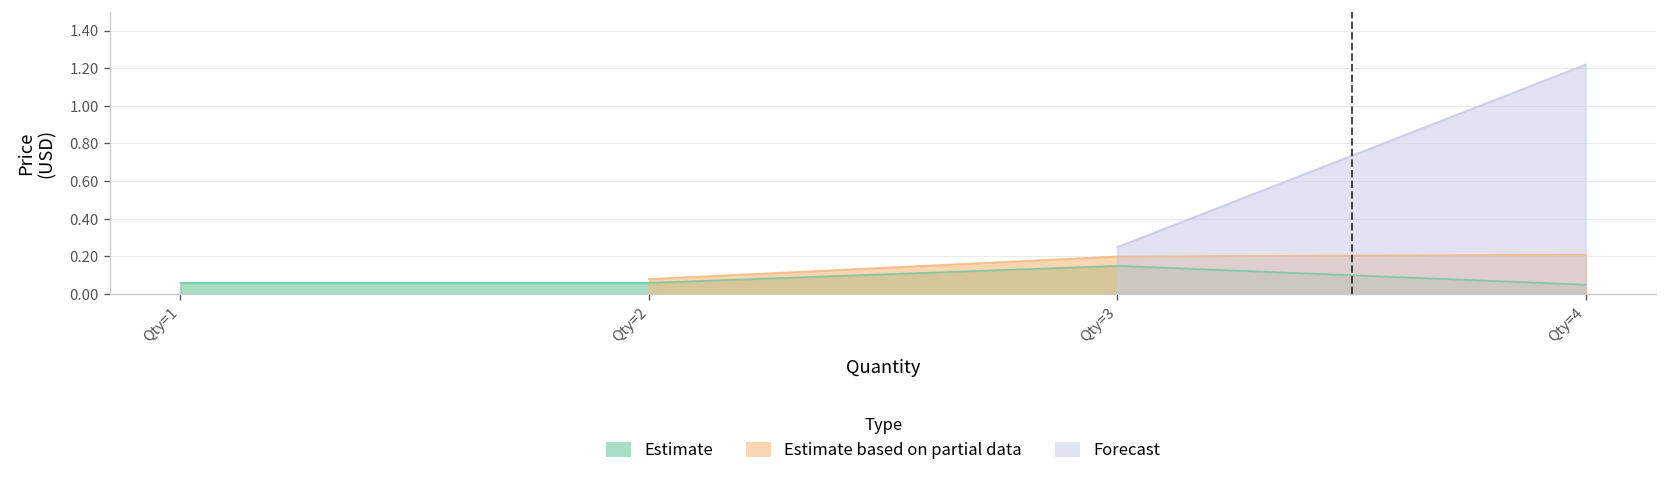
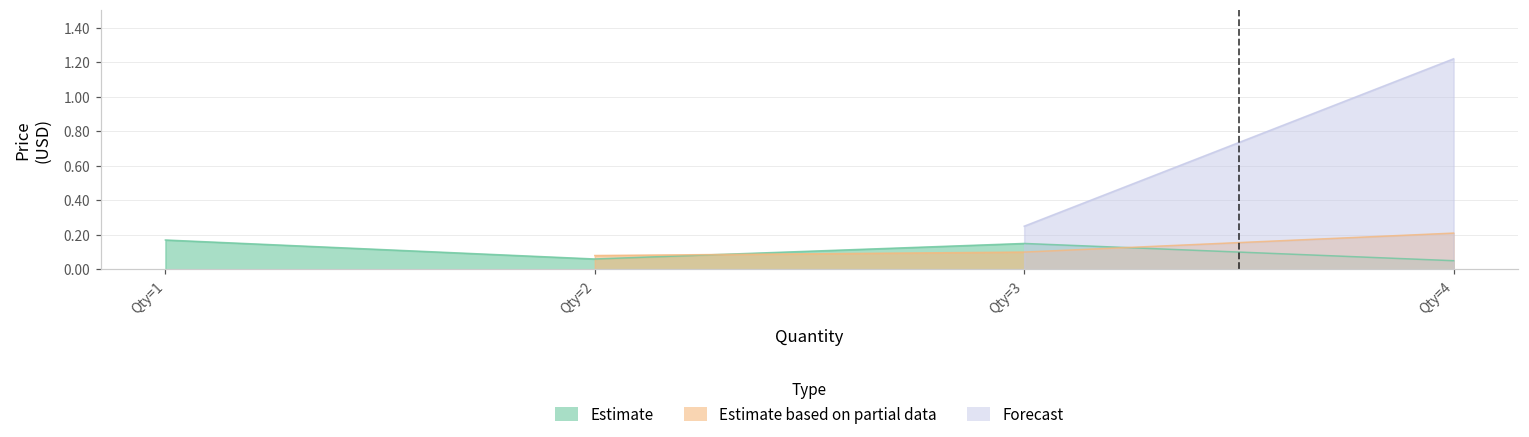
Estimate, Qty=1: 0.06 -> 0.17
Estimate based on partial data, Qty=3: 0.2 -> 0.1
